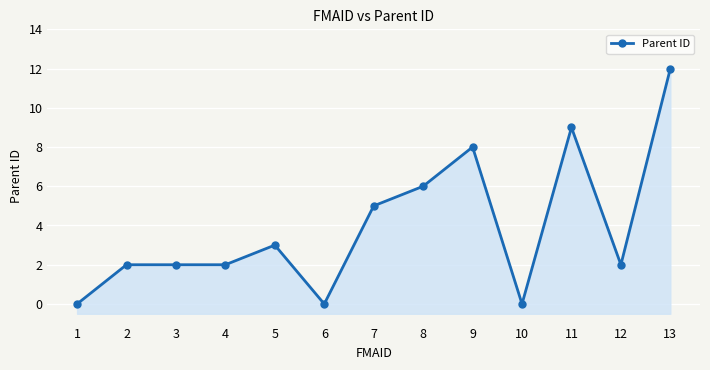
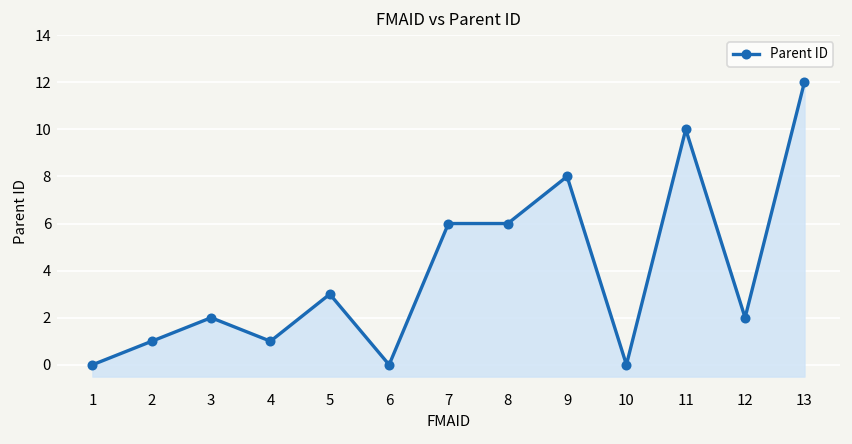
2: 2 -> 1
4: 2 -> 1
7: 5 -> 6
11: 9 -> 10
